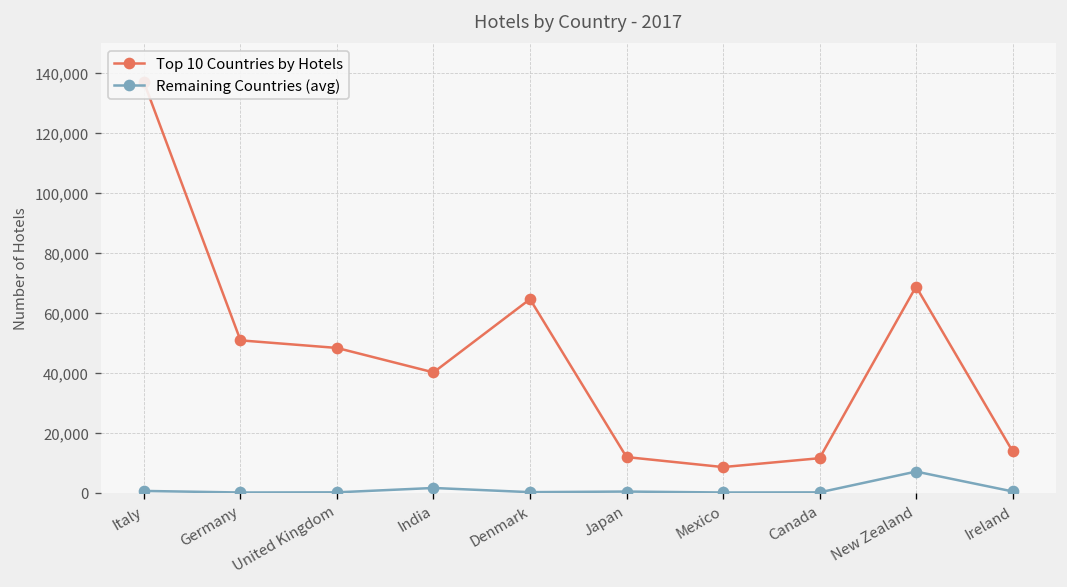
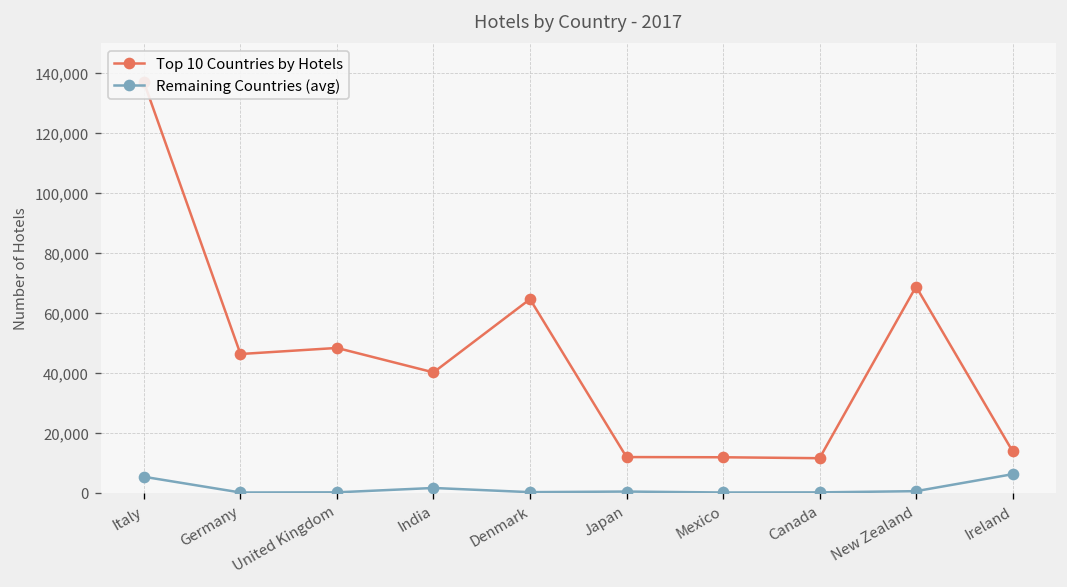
Remaining Countries (avg), Italy: 1,000 -> 5,000
Top 10 Countries by Hotels, Germany: 51,000 -> 46,000
Top 10 Countries by Hotels, Mexico: 9,000 -> 12,000
Remaining Countries (avg), New Zealand: 7,000 -> 0
Remaining Countries (avg), Ireland: 0 -> 6,000
